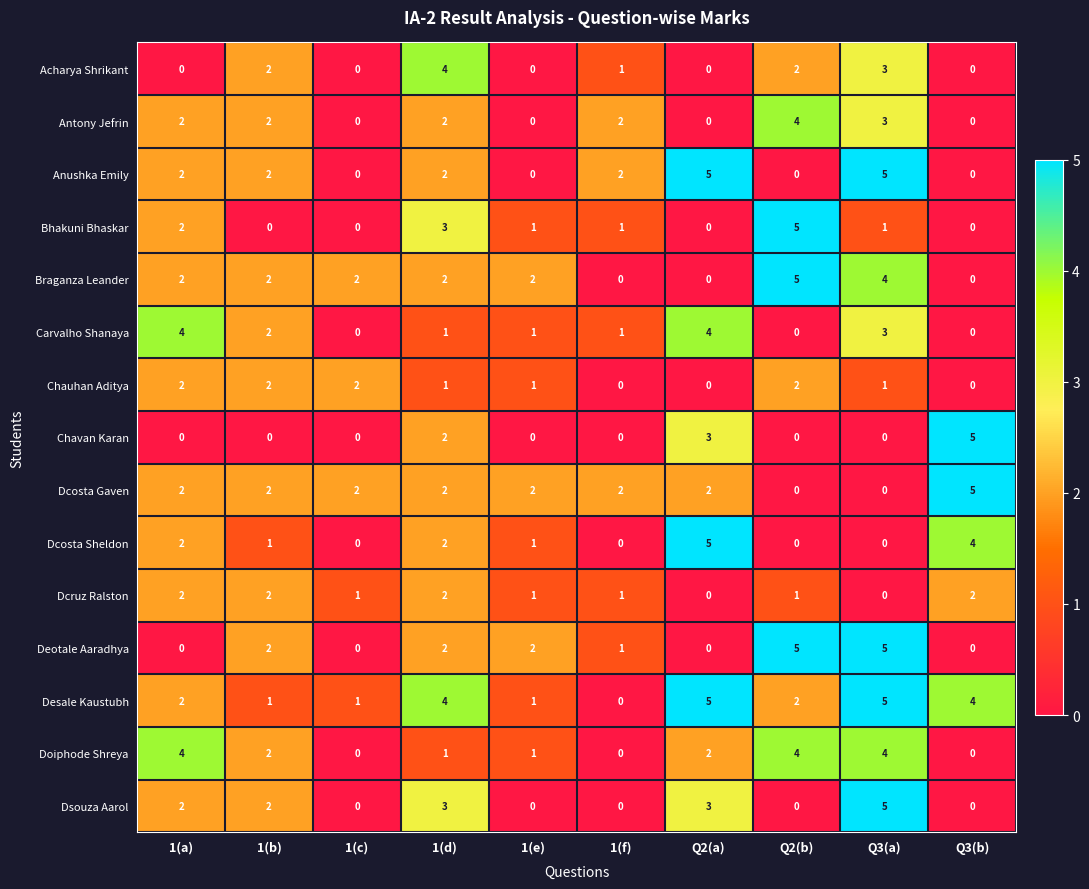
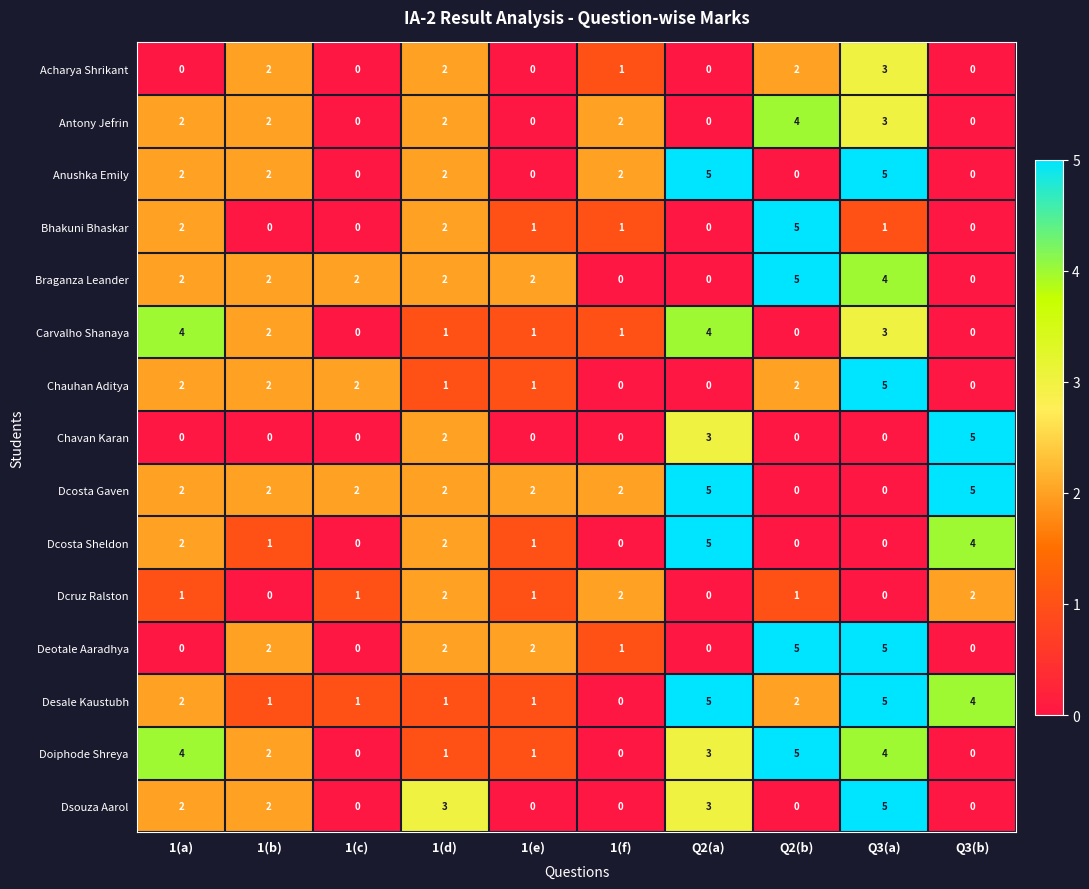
Acharya Shrikant, 1(d): 4 -> 2
Bhakuni Bhaskar, 1(d): 3 -> 2
Chauhan Aditya, Q3(a): 1 -> 5
Dcosta Gaven, Q2(a): 2 -> 5
Dcruz Ralston, 1(a): 2 -> 1
Dcruz Ralston, 1(b): 2 -> 0
Dcruz Ralston, 1(f): 1 -> 2
Desale Kaustubh, 1(d): 4 -> 1
Doiphode Shreya, Q2(a): 2 -> 3
Doiphode Shreya, Q2(b): 4 -> 5
